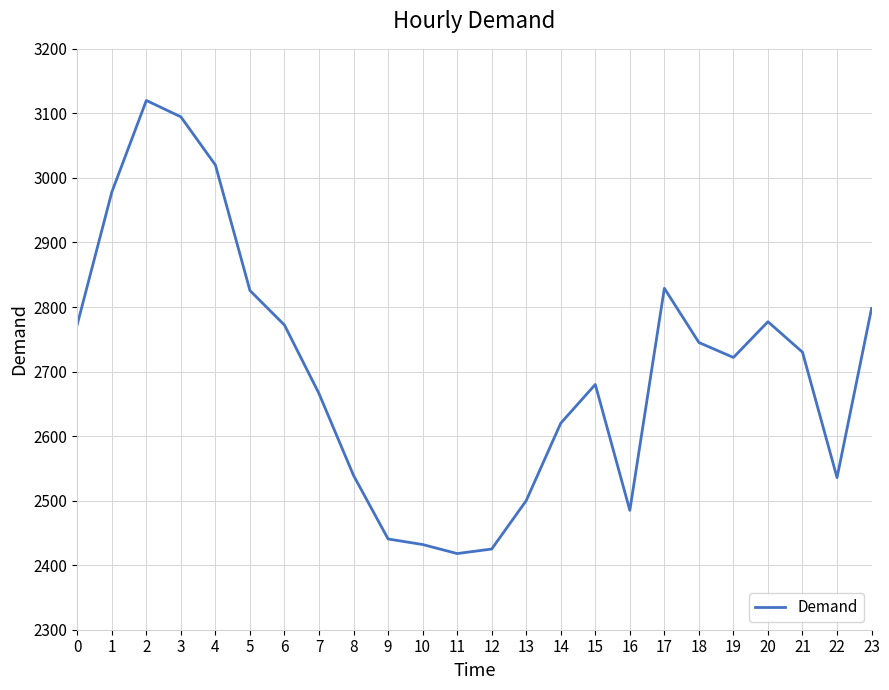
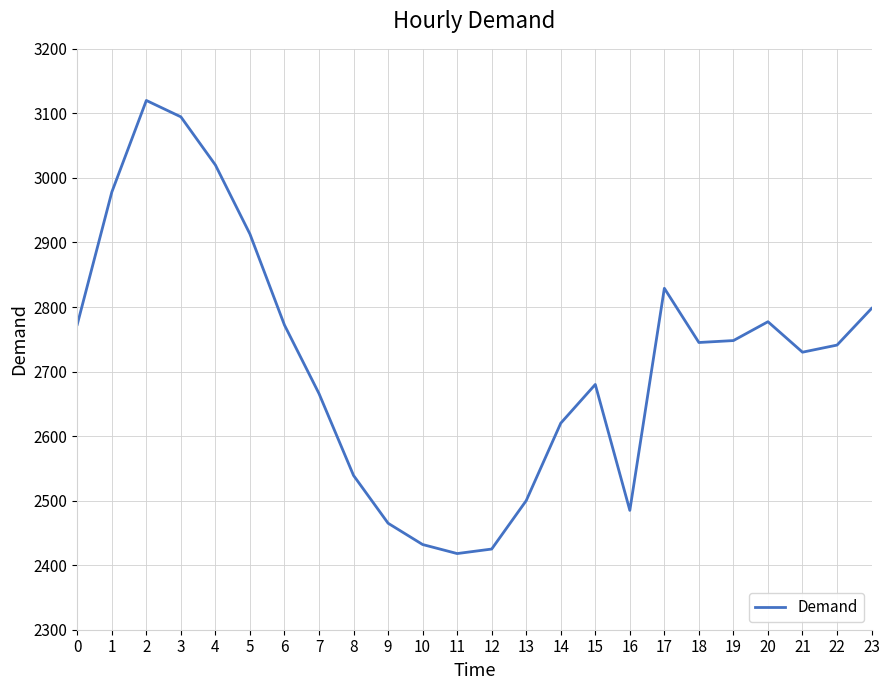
5: 2830 -> 2910
9: 2440 -> 2470
19: 2720 -> 2750
22: 2540 -> 2740
